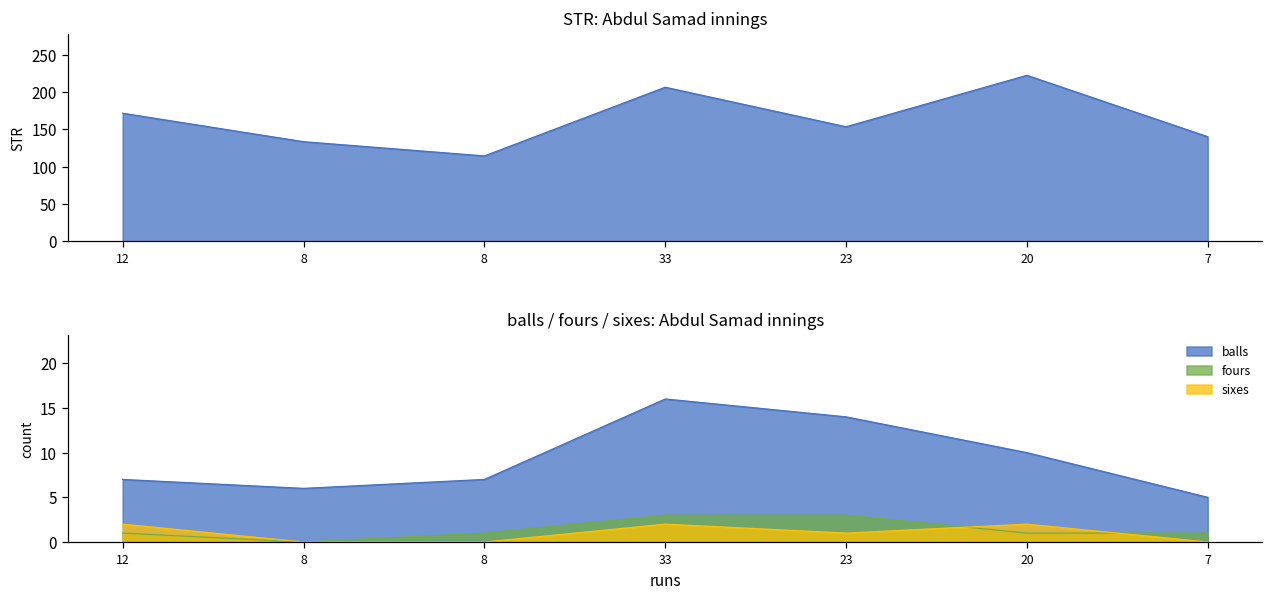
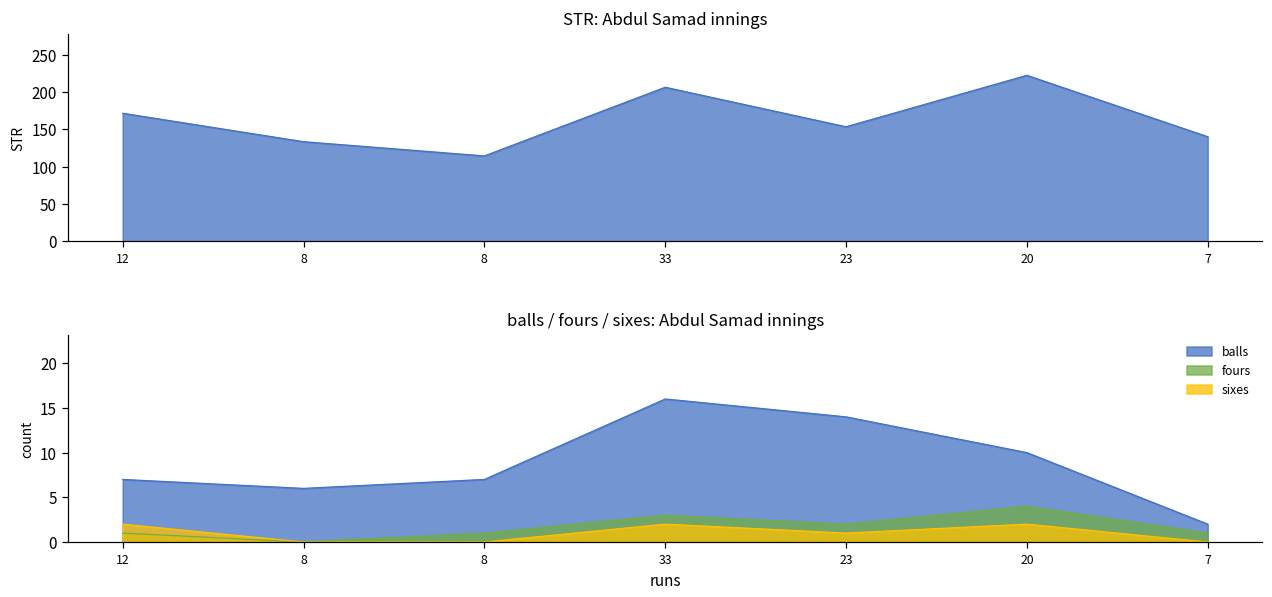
balls / fours / sixes: Abdul Samad innings, fours, 23: 3 -> 2
balls / fours / sixes: Abdul Samad innings, fours, 20: 1 -> 4
balls / fours / sixes: Abdul Samad innings, balls, 7: 5 -> 2
